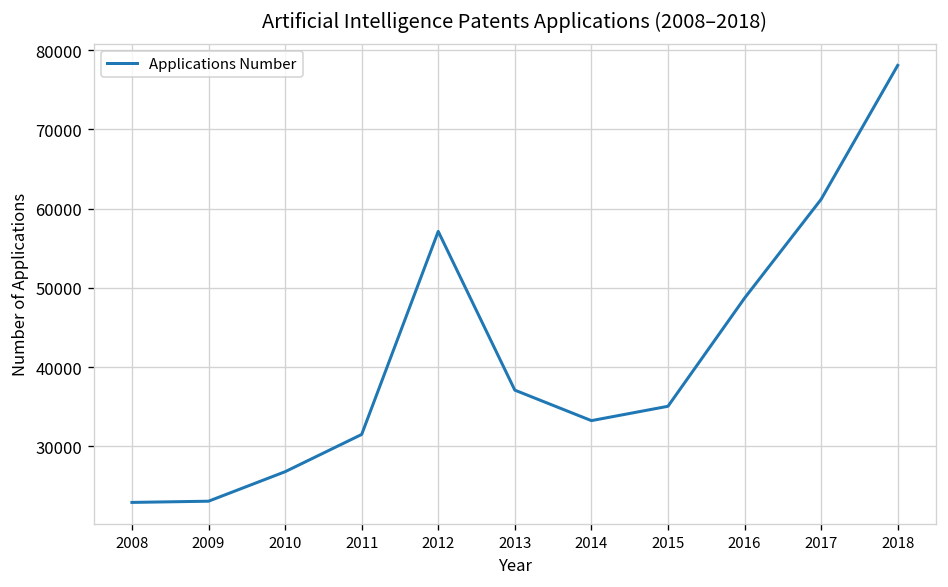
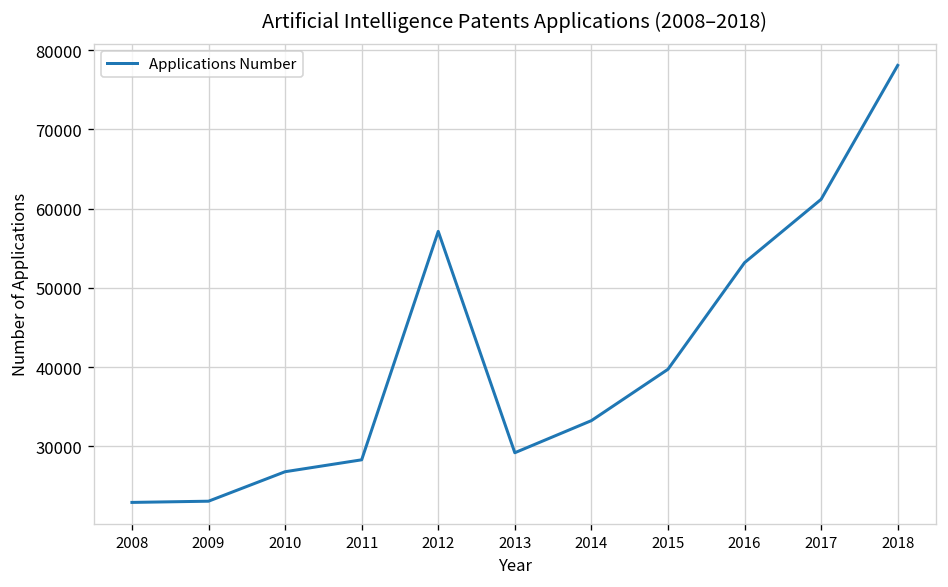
2011: 31000 -> 28000
2013: 37000 -> 29000
2015: 35000 -> 40000
2016: 49000 -> 53000
